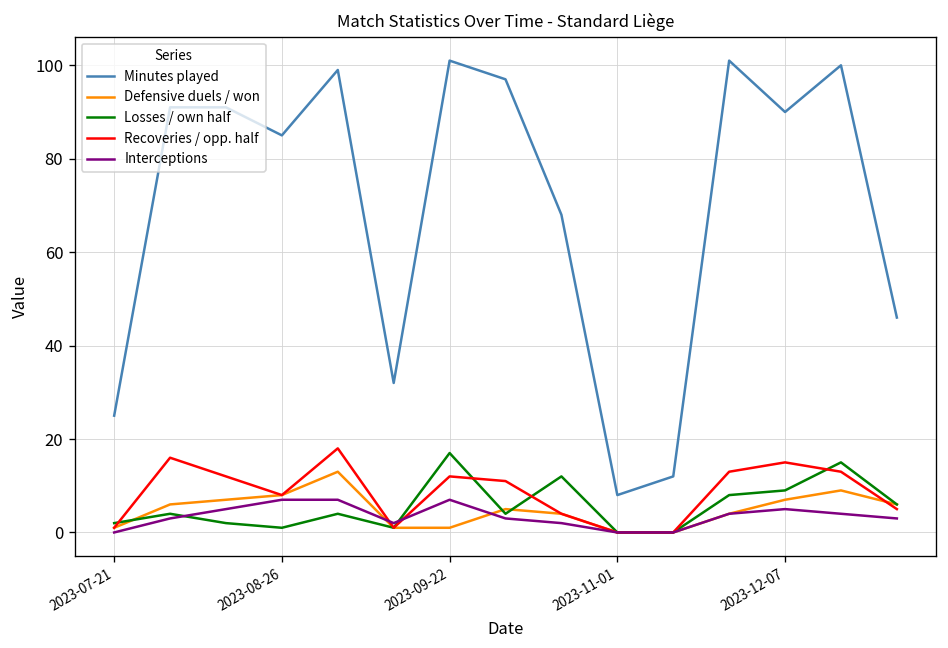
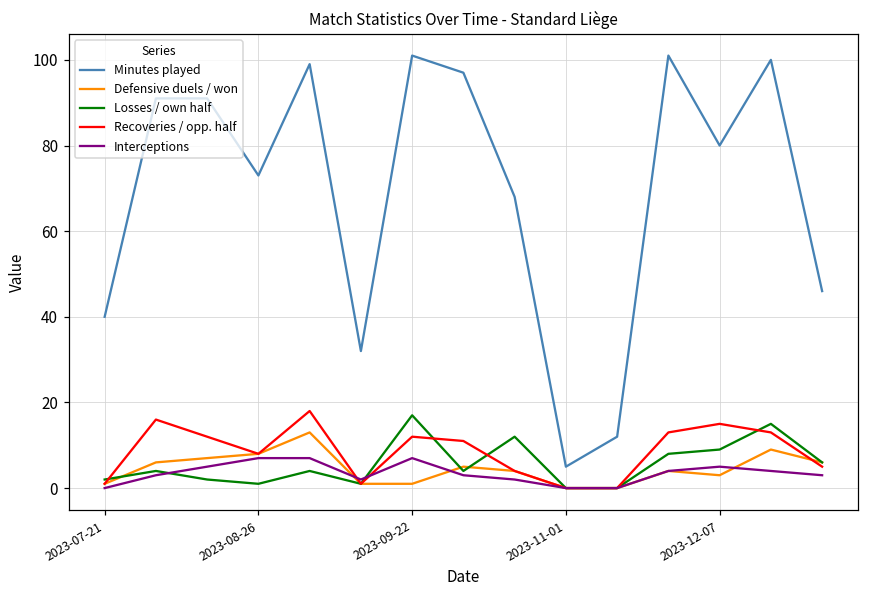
Minutes played, 2023-07-21: 25 -> 40
Minutes played, 2023-08-26: 85 -> 73
Minutes played, 2023-11-01: 8 -> 5
Minutes played, 2023-12-07: 90 -> 80
Defensive duels / won, 2023-12-07: 7 -> 3
